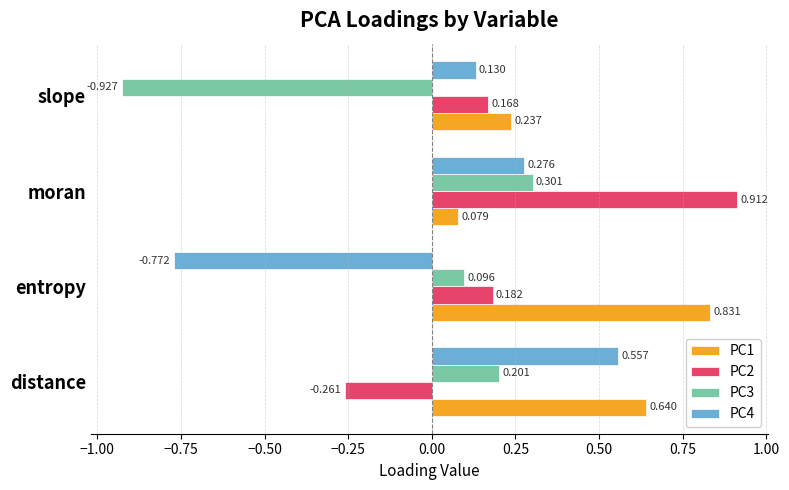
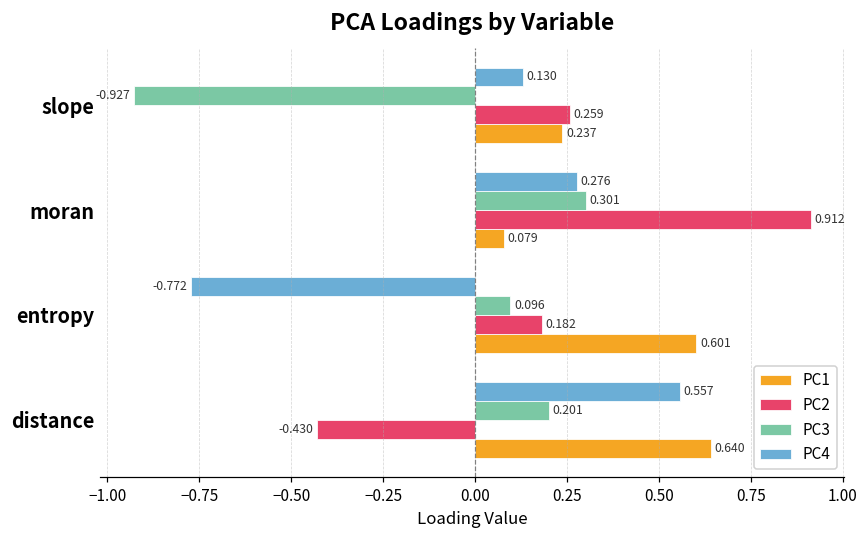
PC2, slope: 0.168 -> 0.259
PC1, entropy: 0.831 -> 0.601
PC2, distance: -0.261 -> -0.430
